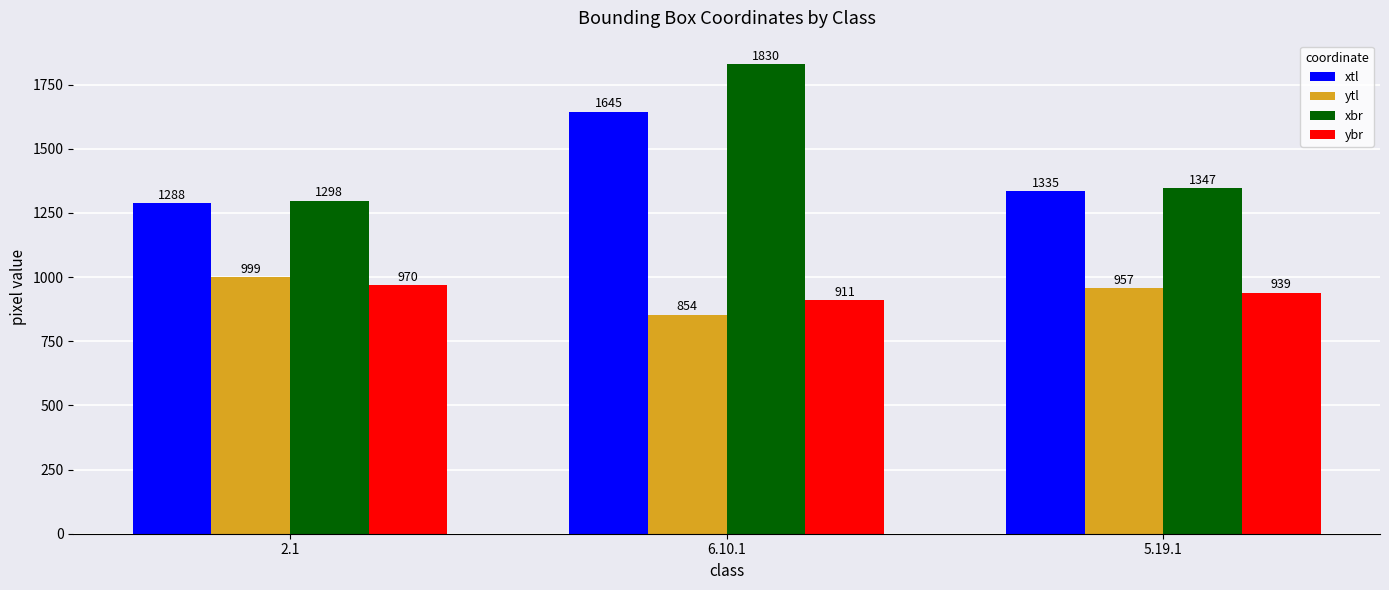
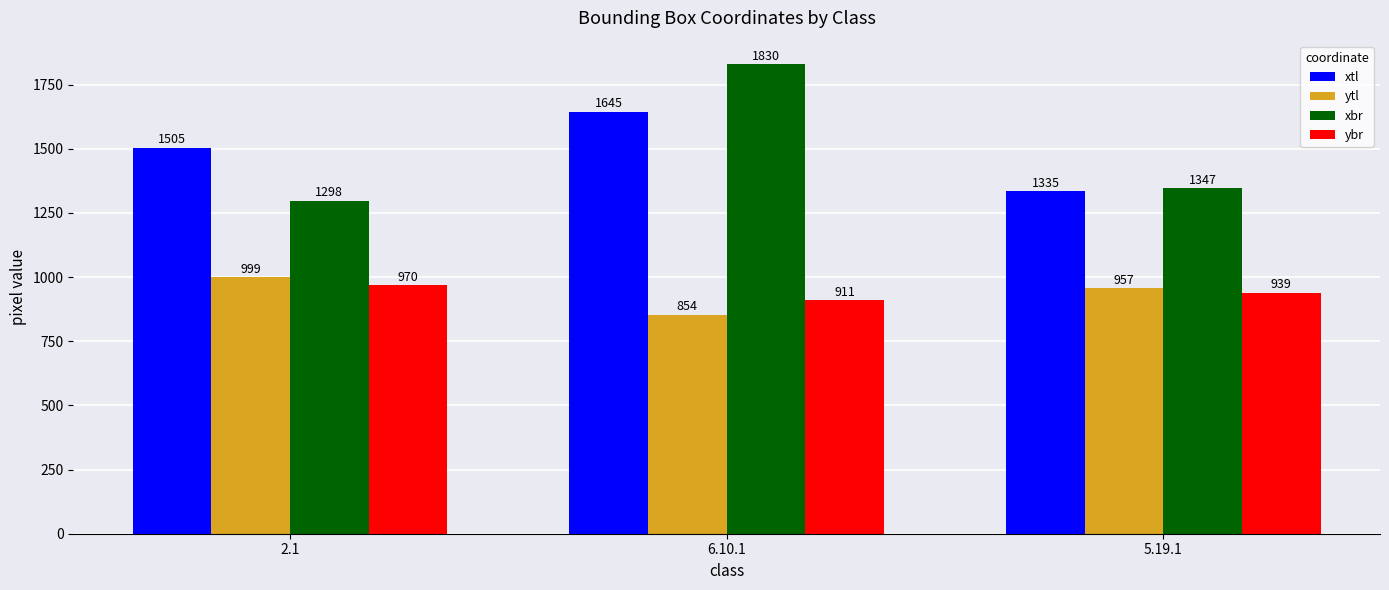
xtl, 2.1: 1288 -> 1505
